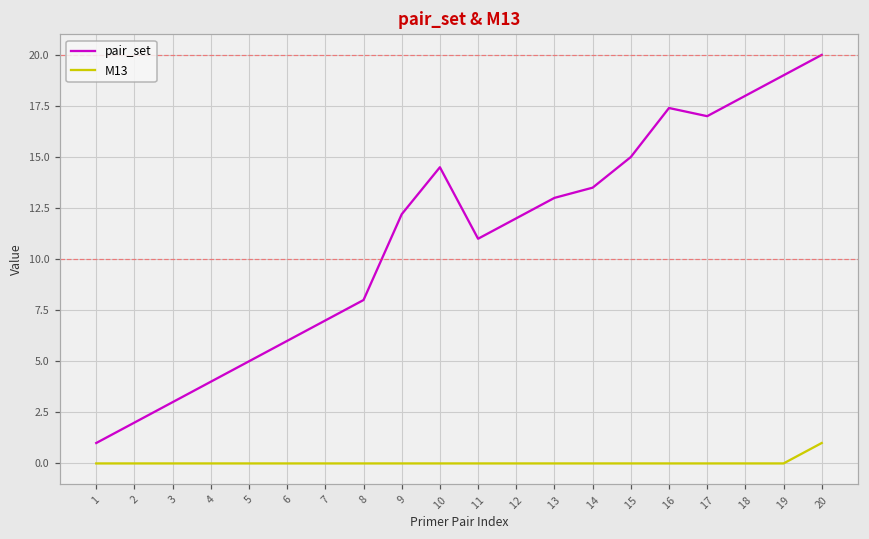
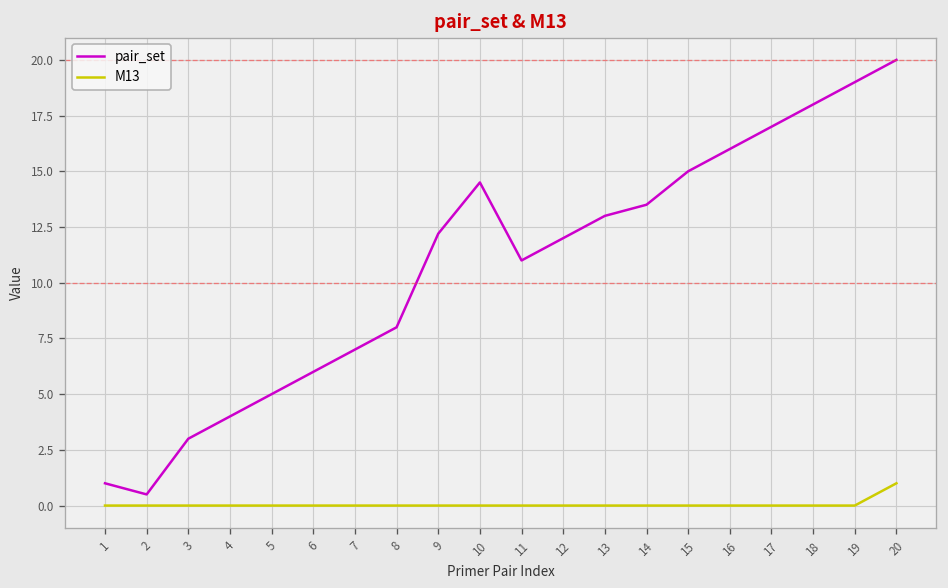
pair_set, 2: 2.0 -> 0.5
pair_set, 16: 17.4 -> 16.0
